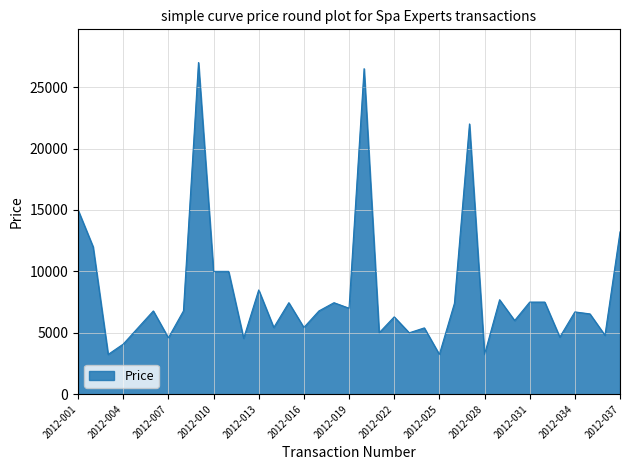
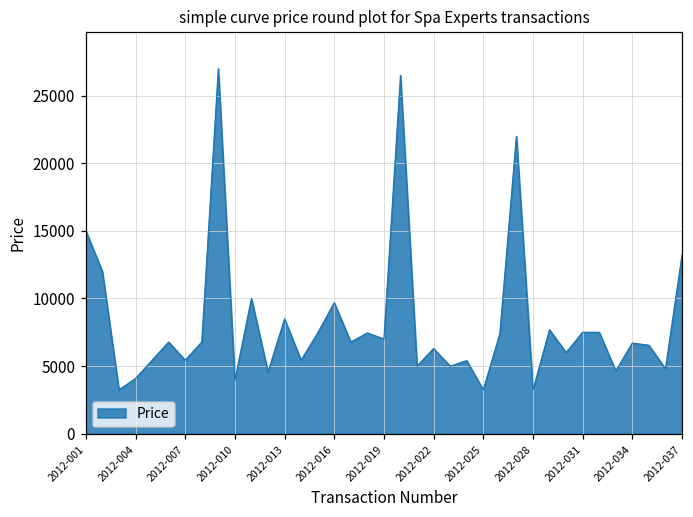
2012-007: 4600 -> 5400
2012-010: 10000 -> 4000
2012-016: 5400 -> 9700
